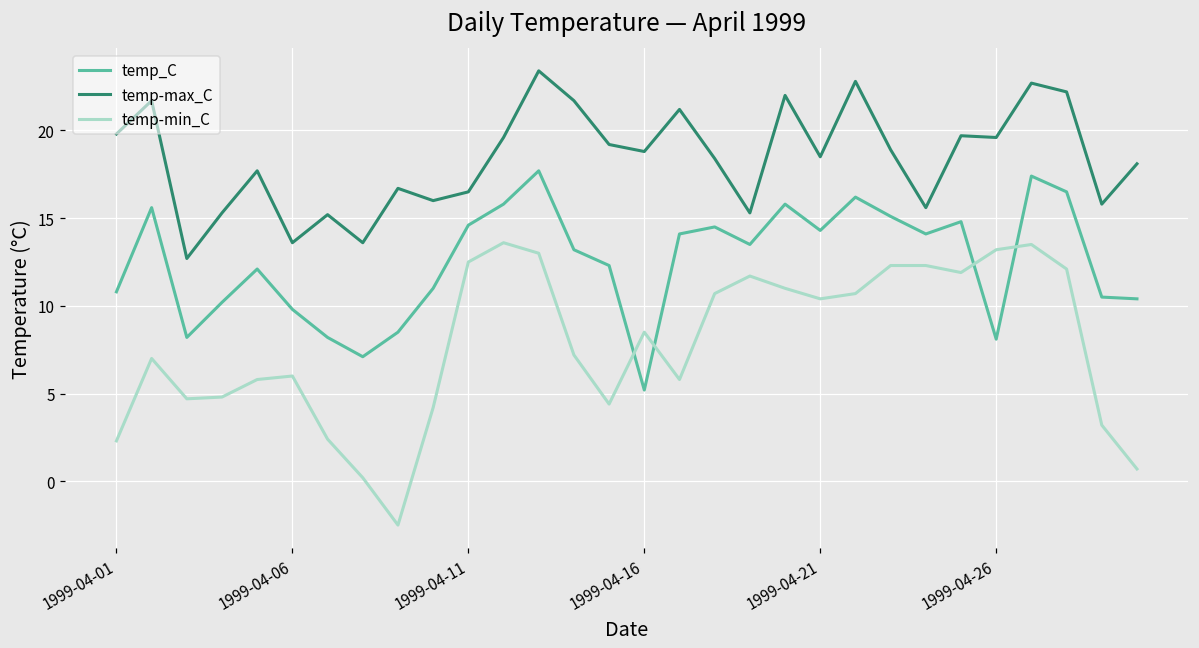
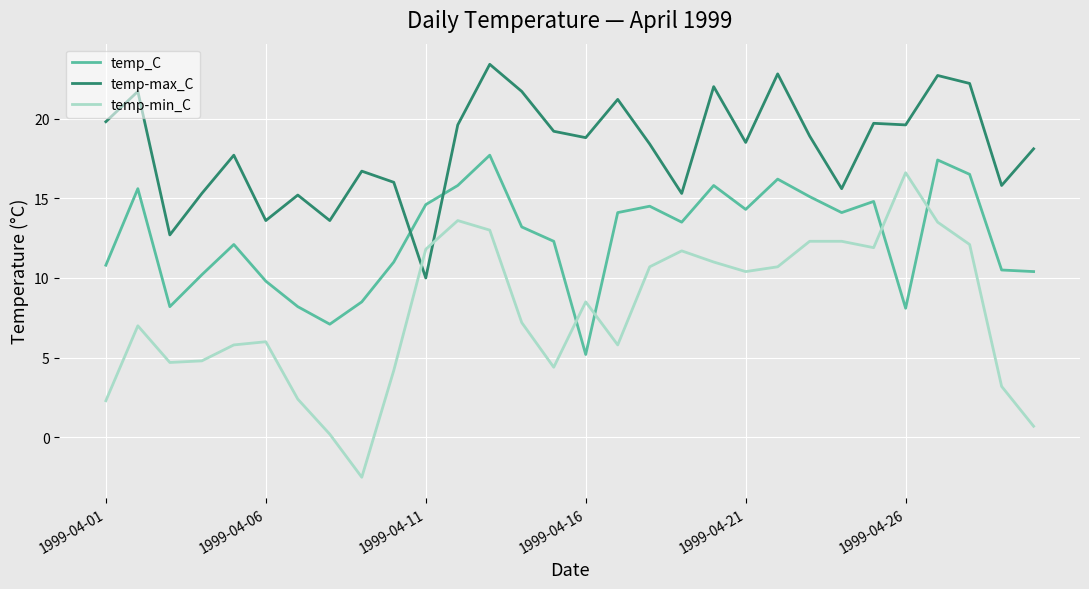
temp-max_C, 1999-04-11: 16.5 -> 10.0
temp-min_C, 1999-04-11: 12.5 -> 11.8
temp-min_C, 1999-04-26: 13.2 -> 16.6
